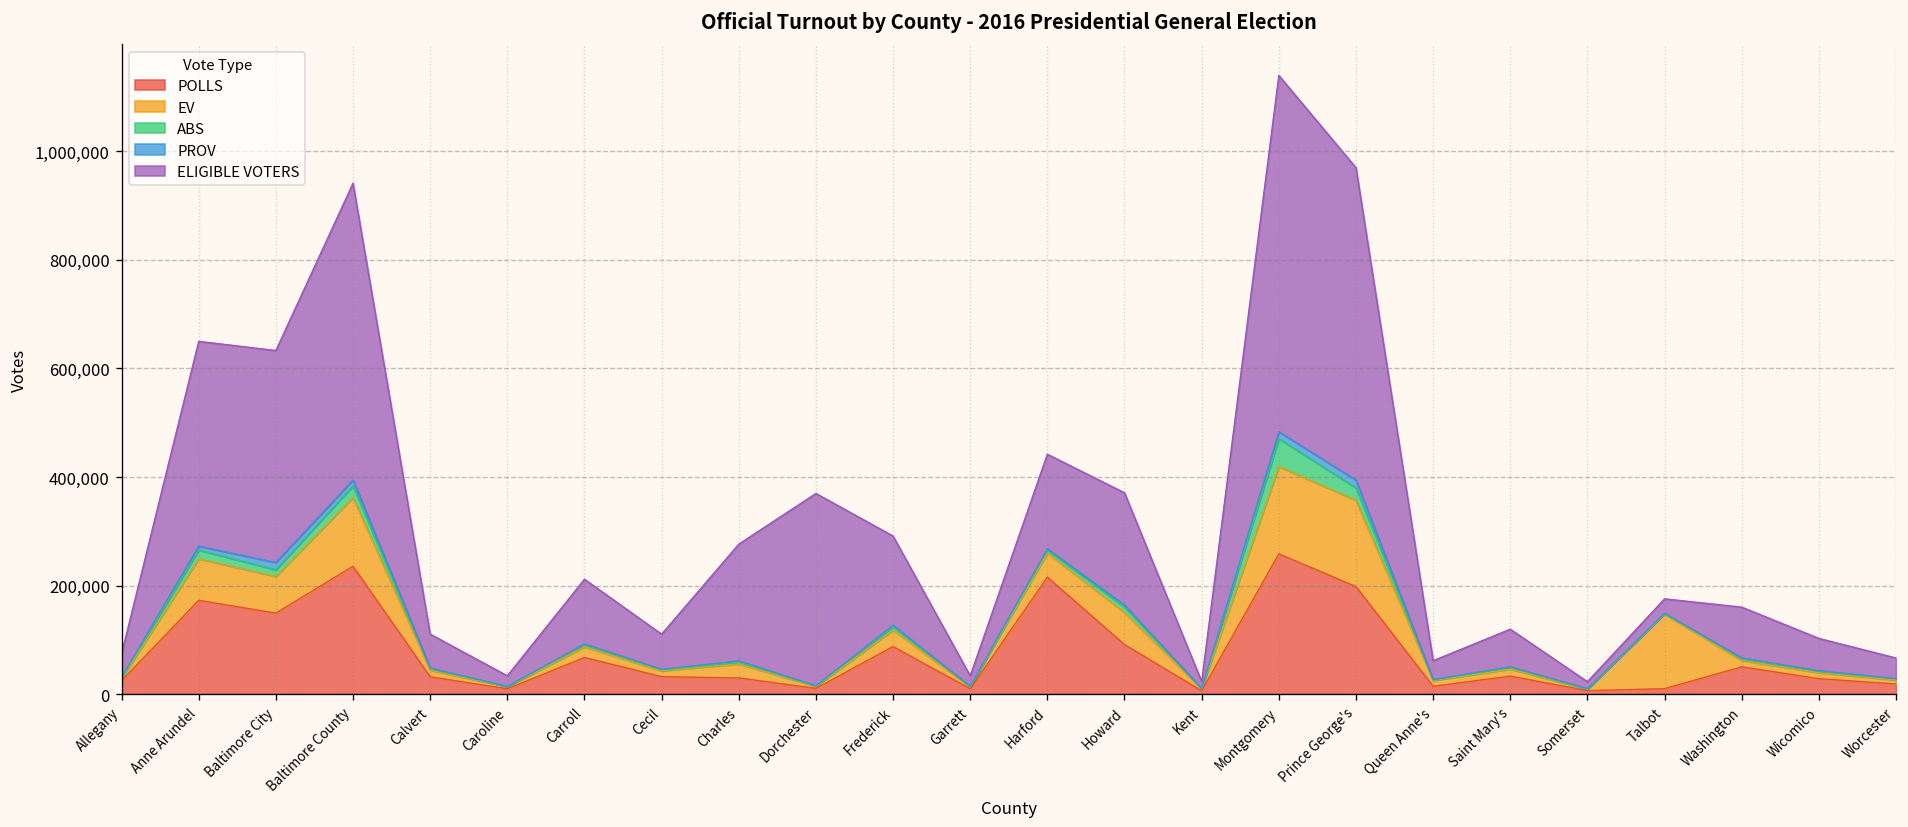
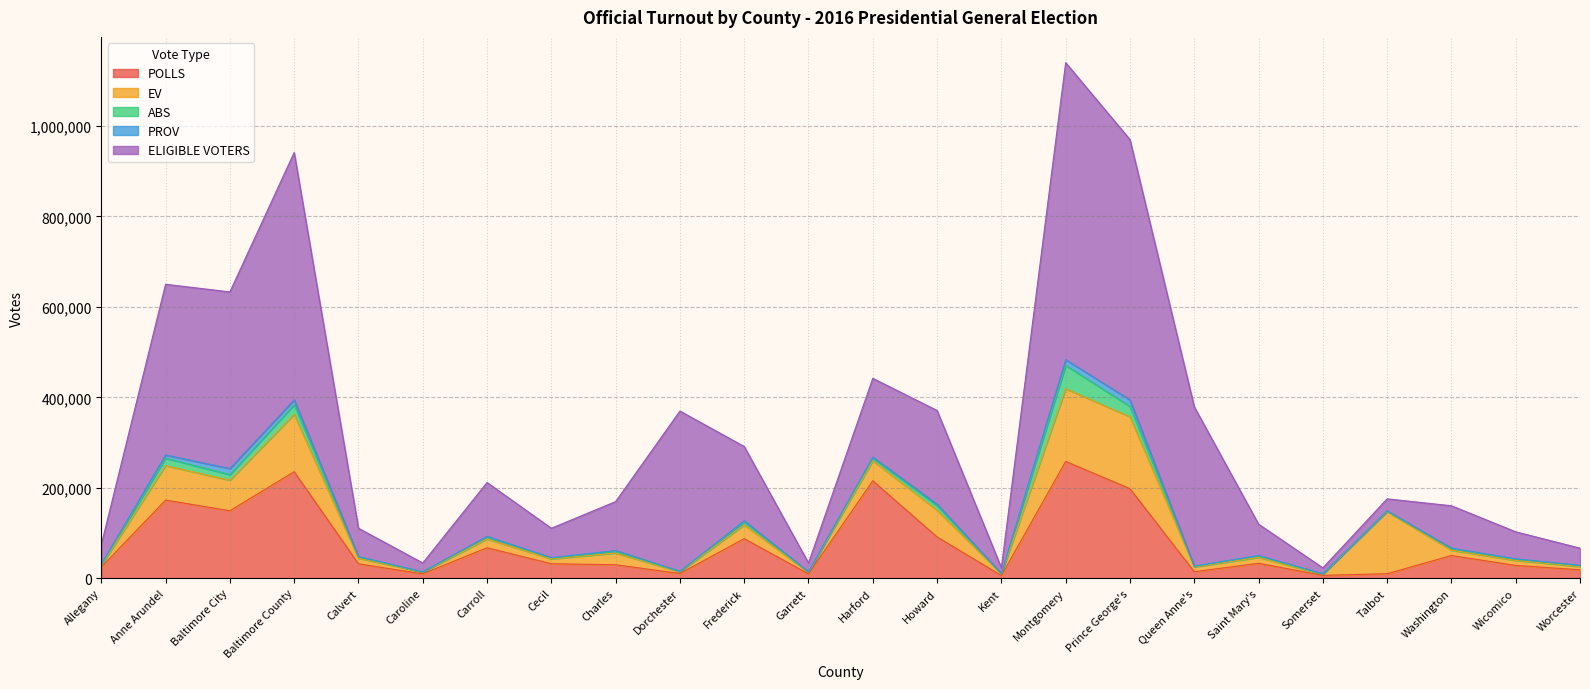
ELIGIBLE VOTERS, Charles: 220,000 -> 110,000
ELIGIBLE VOTERS, Queen Anne's: 30,000 -> 350,000
